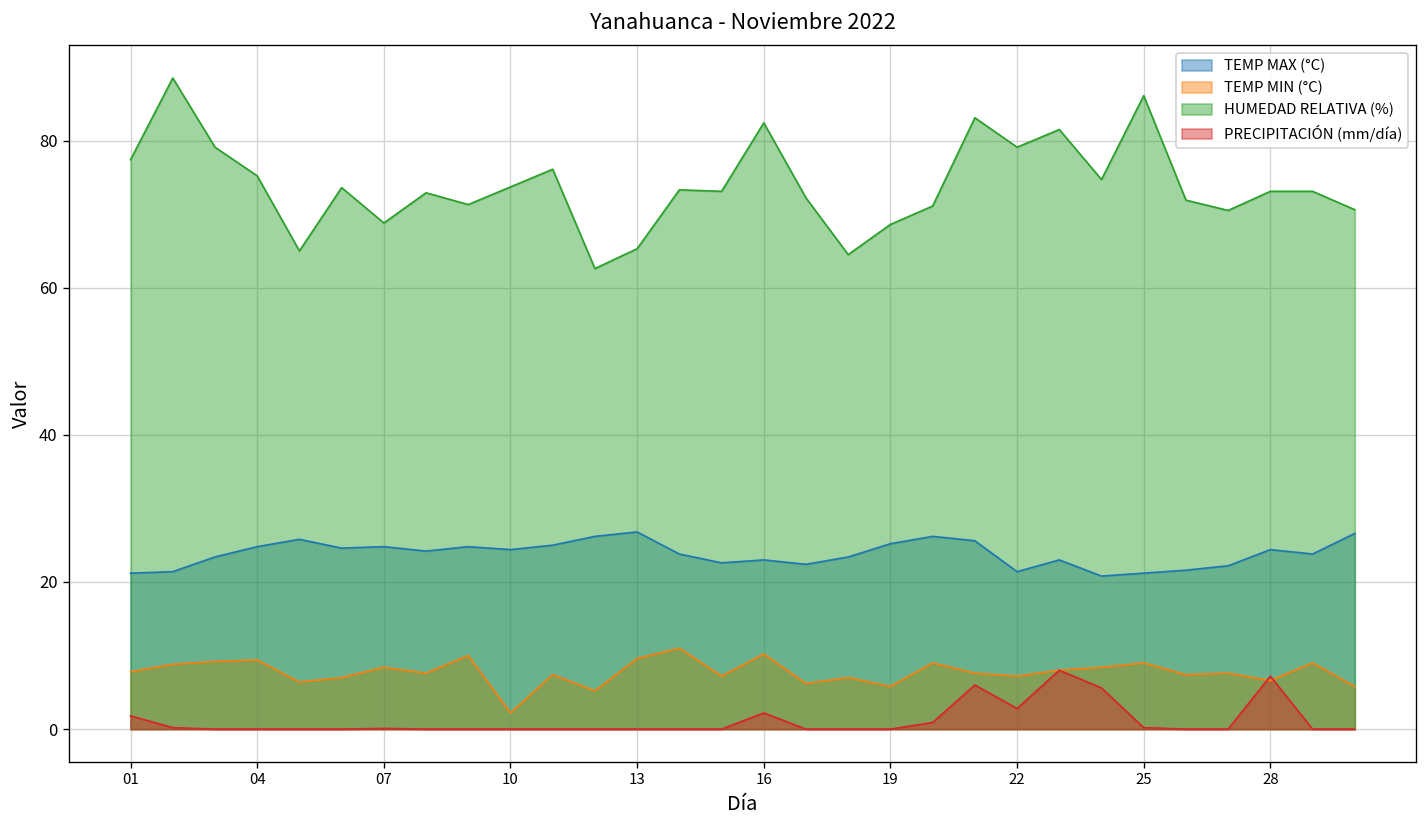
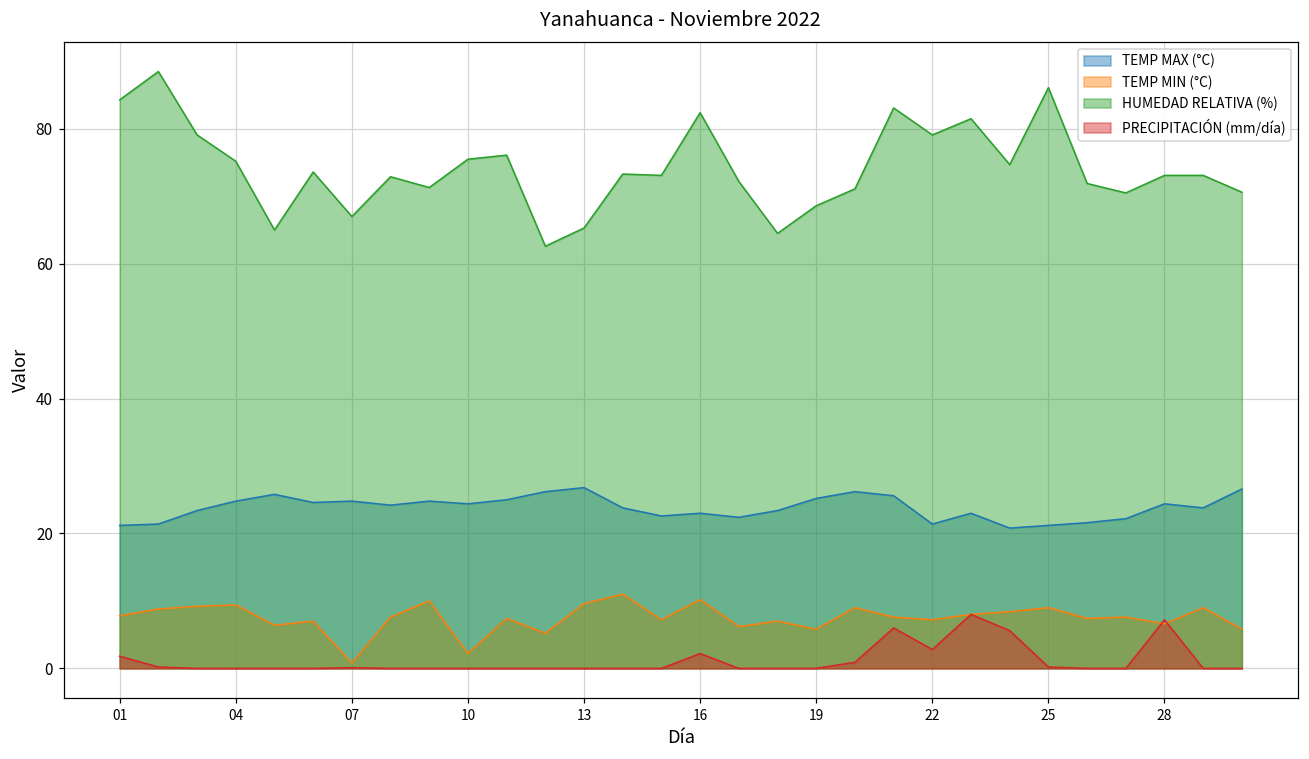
HUMEDAD RELATIVA (%), 01: 77 -> 84
TEMP MIN (°C), 07: 8 -> 1
HUMEDAD RELATIVA (%), 07: 69 -> 67
HUMEDAD RELATIVA (%), 10: 74 -> 76
